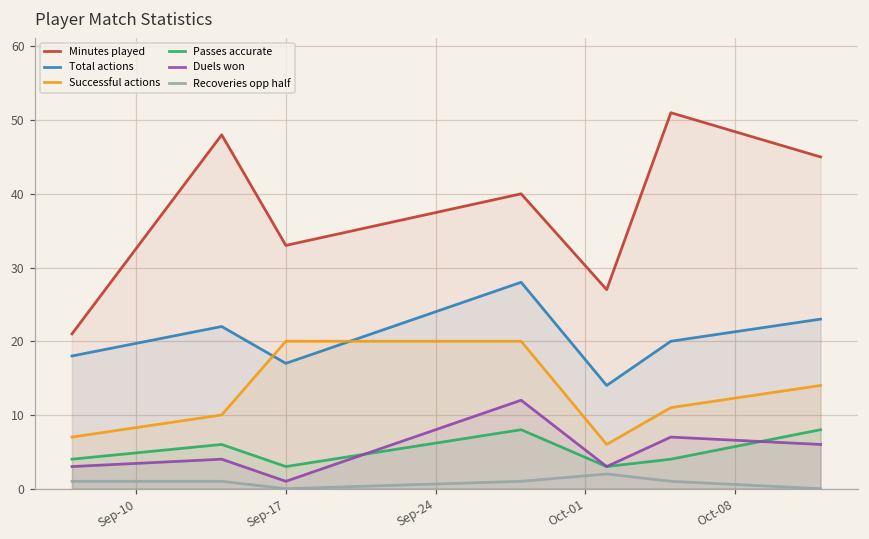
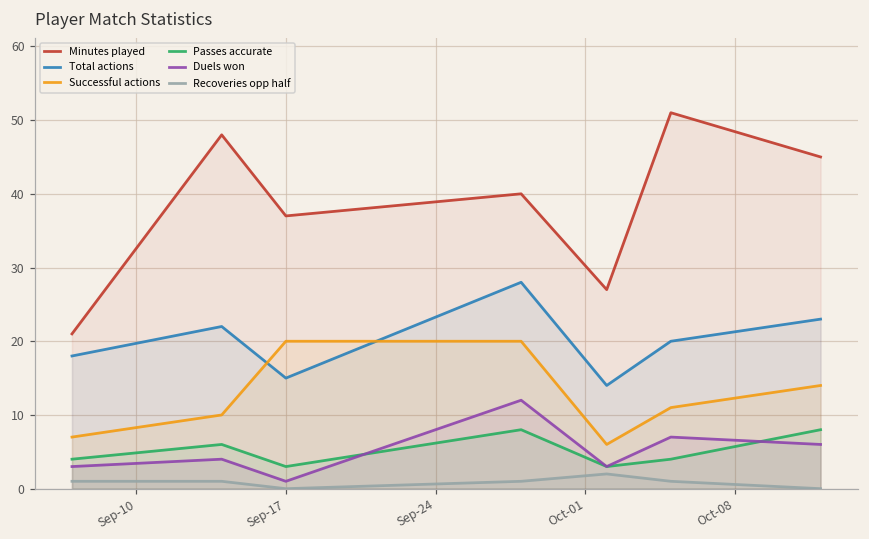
Minutes played, Sep-17: 33 -> 37
Total actions, Sep-17: 17 -> 15
